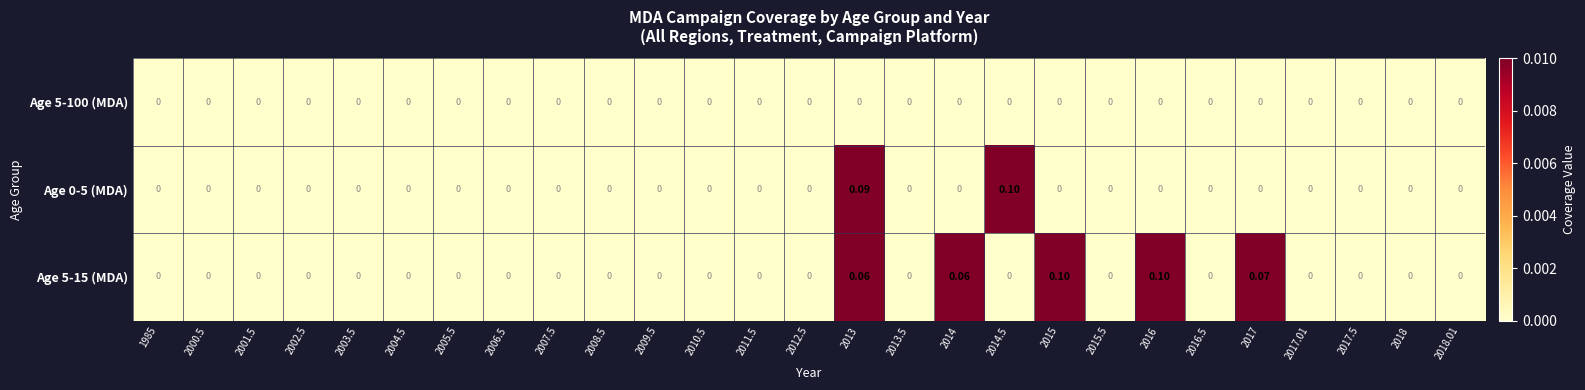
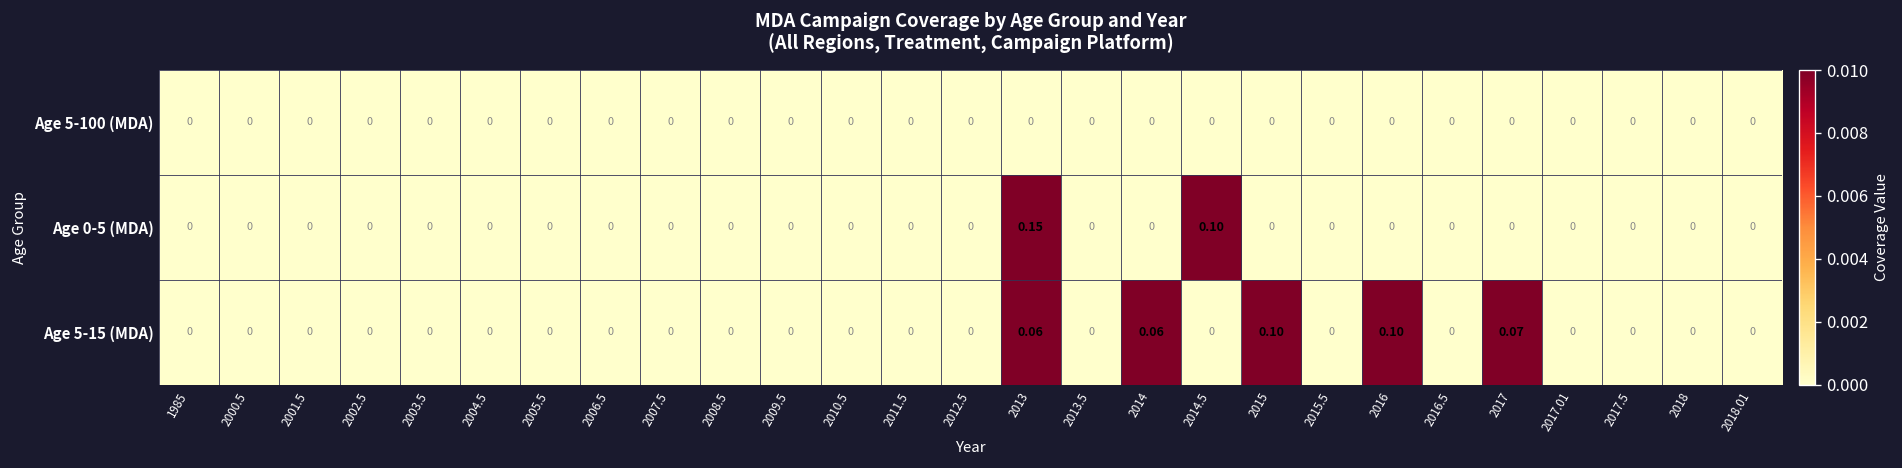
Age 0-5 (MDA), 2013: 0.09 -> 0.15
